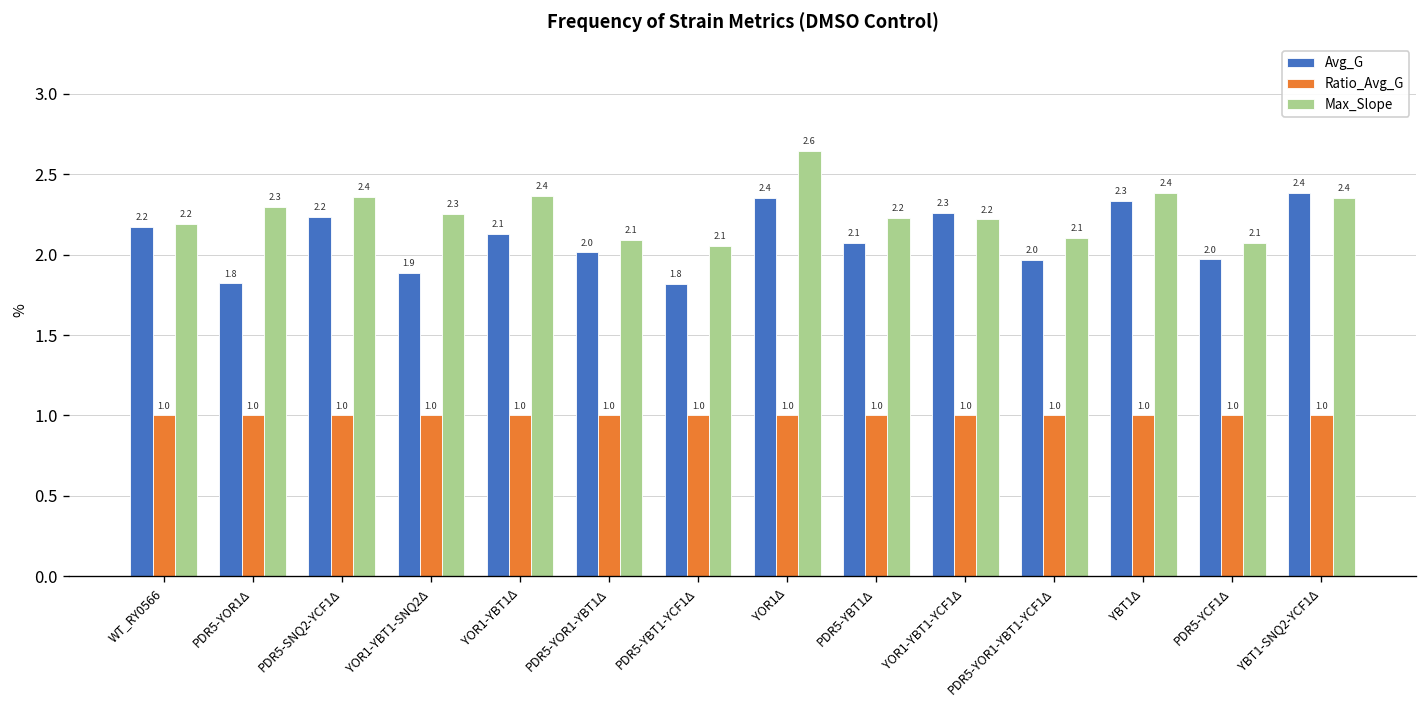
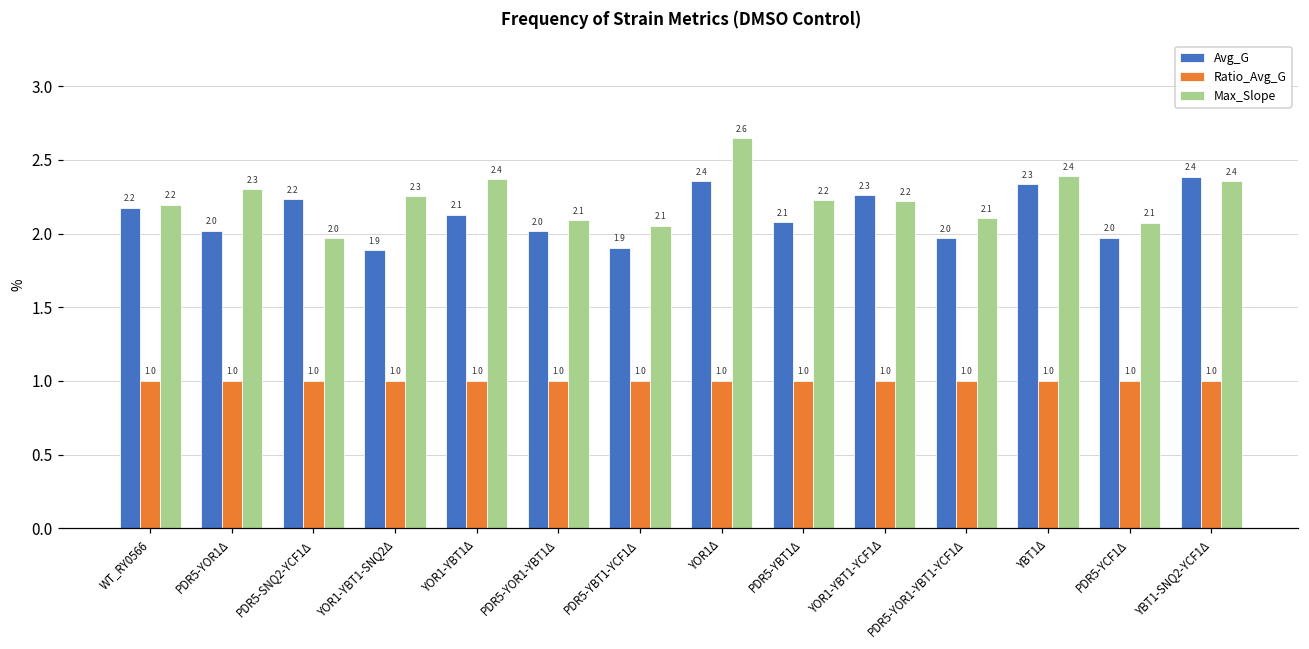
Avg_G, PDR5-YOR1Δ: 1.8 -> 2.0
Max_Slope, PDR5-SNQ2-YCF1Δ: 2.4 -> 2.0
Avg_G, PDR5-YBT1-YCF1Δ: 1.8 -> 1.9
